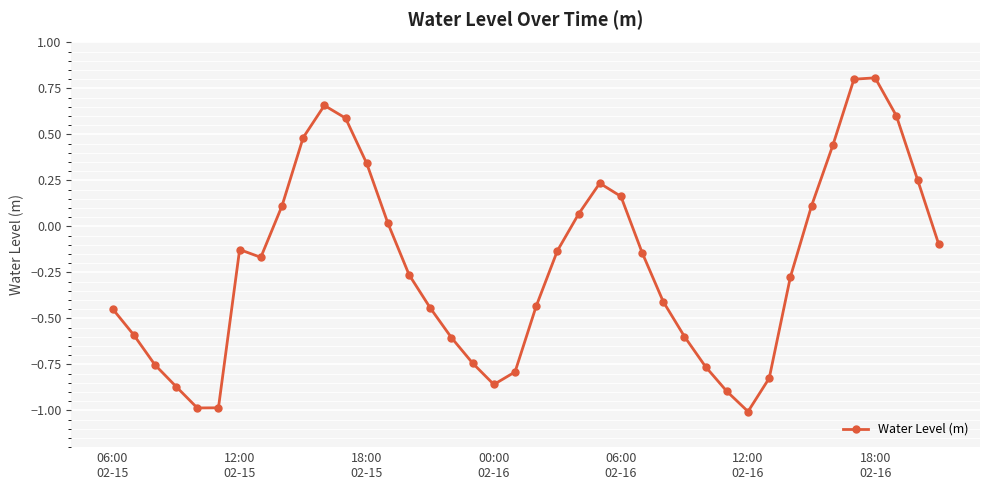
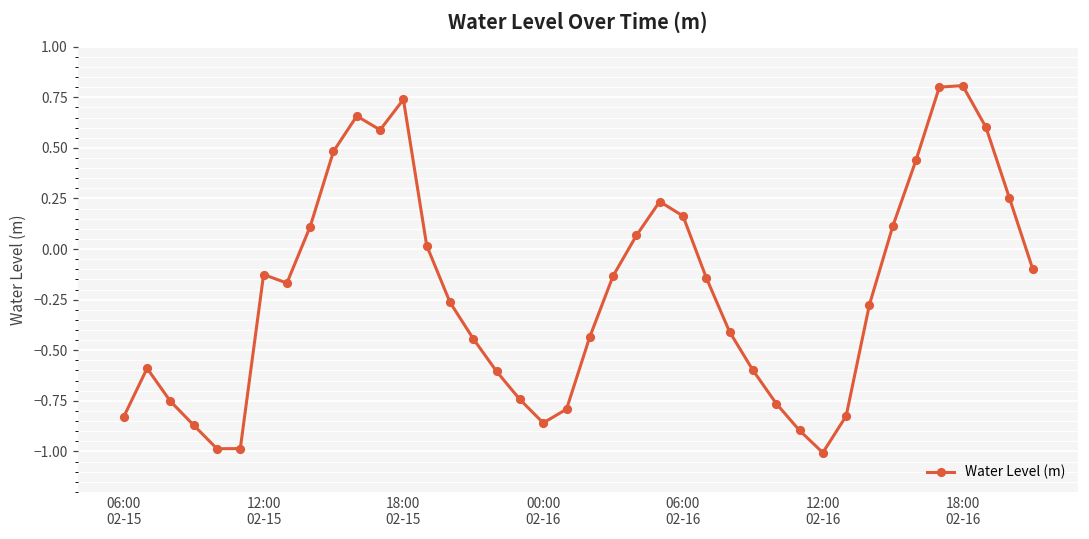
06:00 02-15: -0.45 -> -0.83
18:00 02-15: 0.34 -> 0.74
